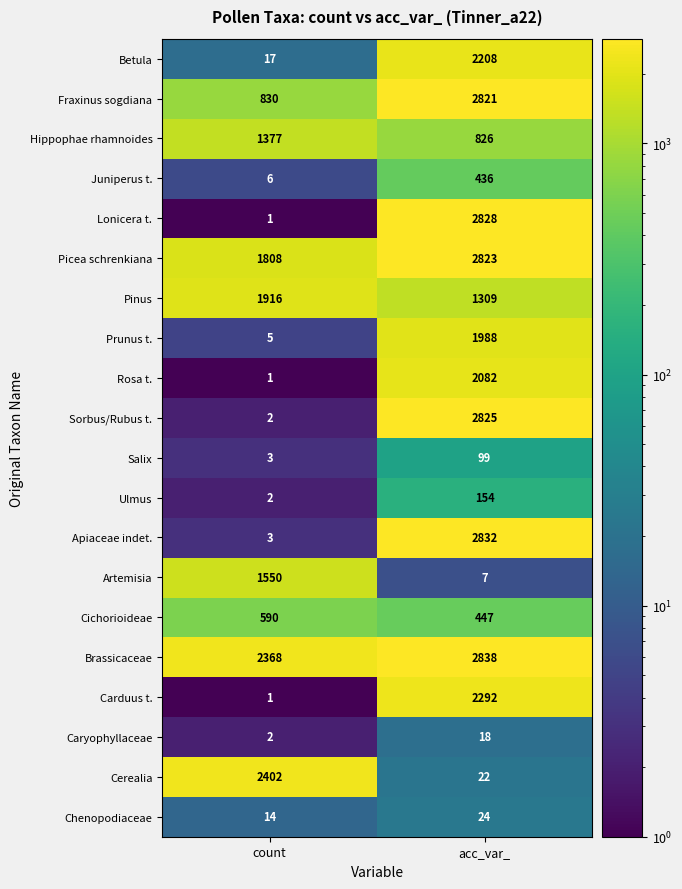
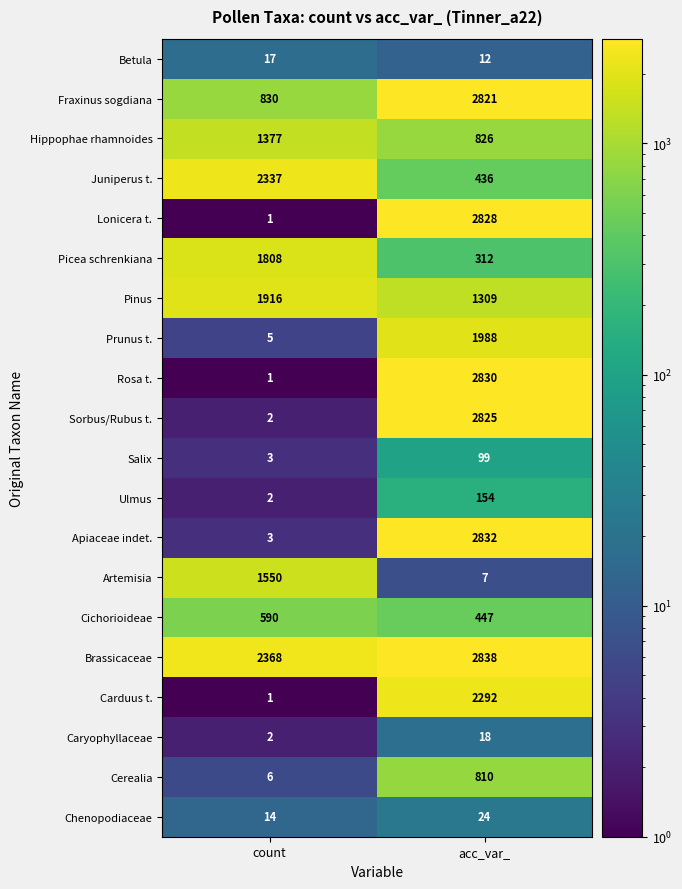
Betula, acc_var_: 2208 -> 12
Juniperus t., count: 6 -> 2337
Picea schrenkiana, acc_var_: 2823 -> 312
Rosa t., acc_var_: 2082 -> 2830
Cerealia, count: 2402 -> 6
Cerealia, acc_var_: 22 -> 810
